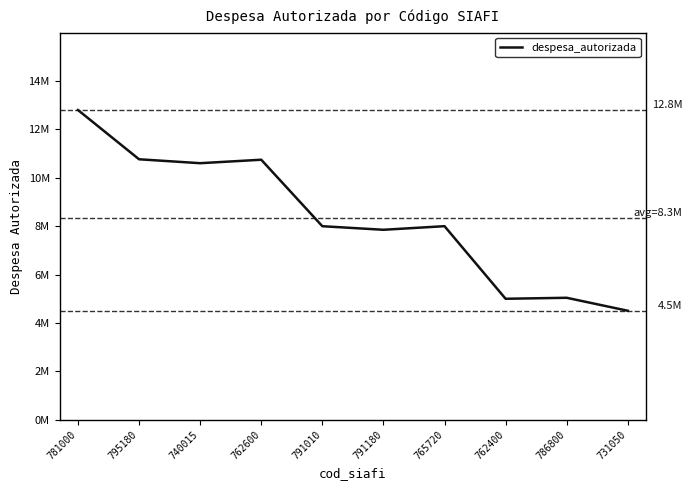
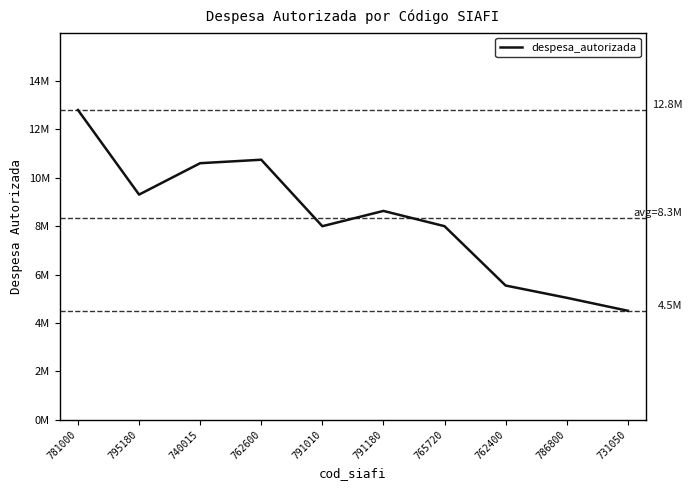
795180: 10800000 -> 9300000
791180: 7900000 -> 8600000
762400: 5000000 -> 5500000
